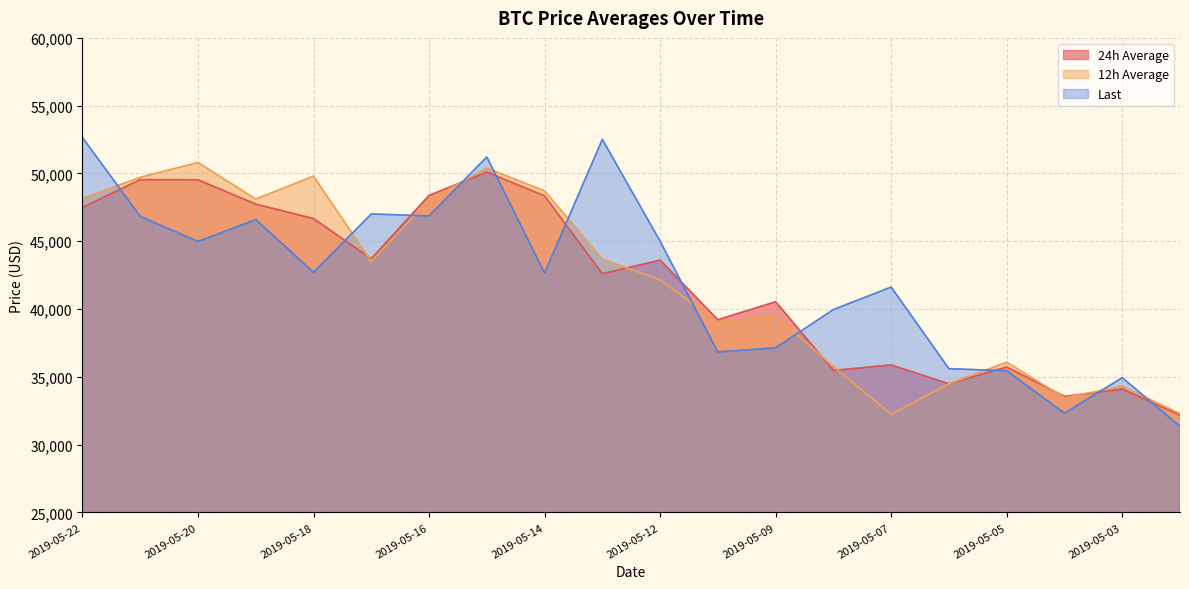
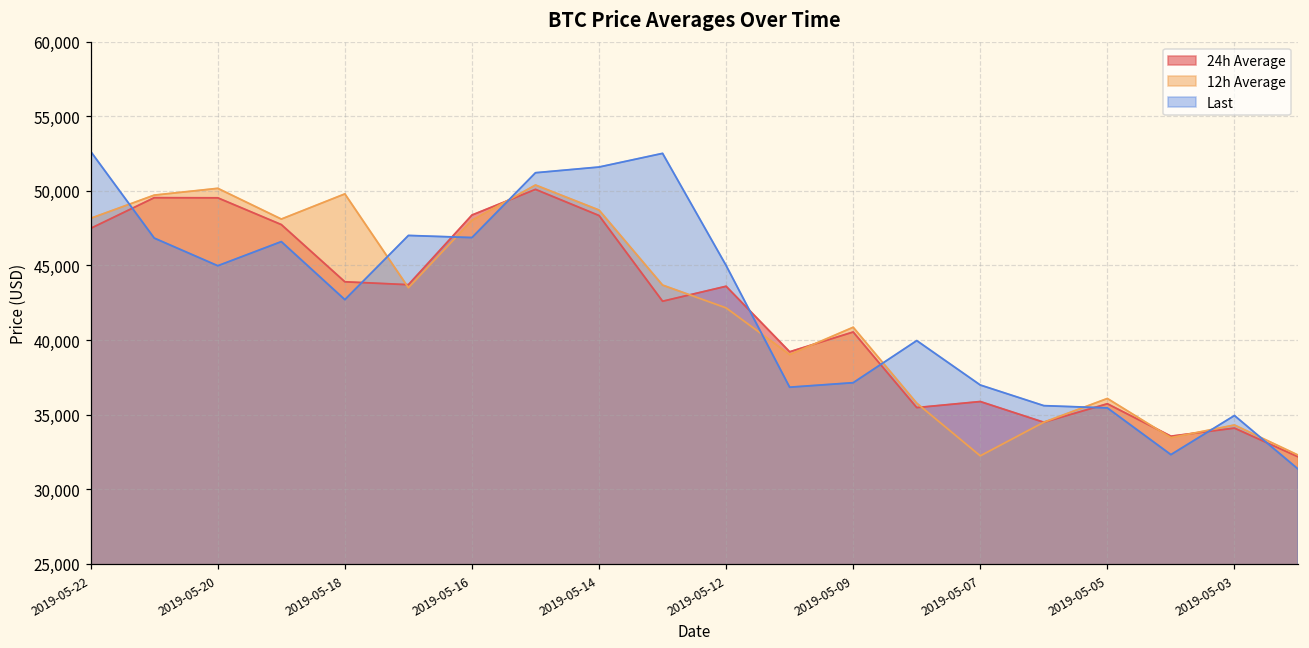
12h Average, 2019-05-20: 50,800 -> 50,200
24h Average, 2019-05-18: 46,700 -> 43,900
Last, 2019-05-14: 42,700 -> 51,600
12h Average, 2019-05-09: 39,500 -> 40,900
Last, 2019-05-07: 41,600 -> 37,000
